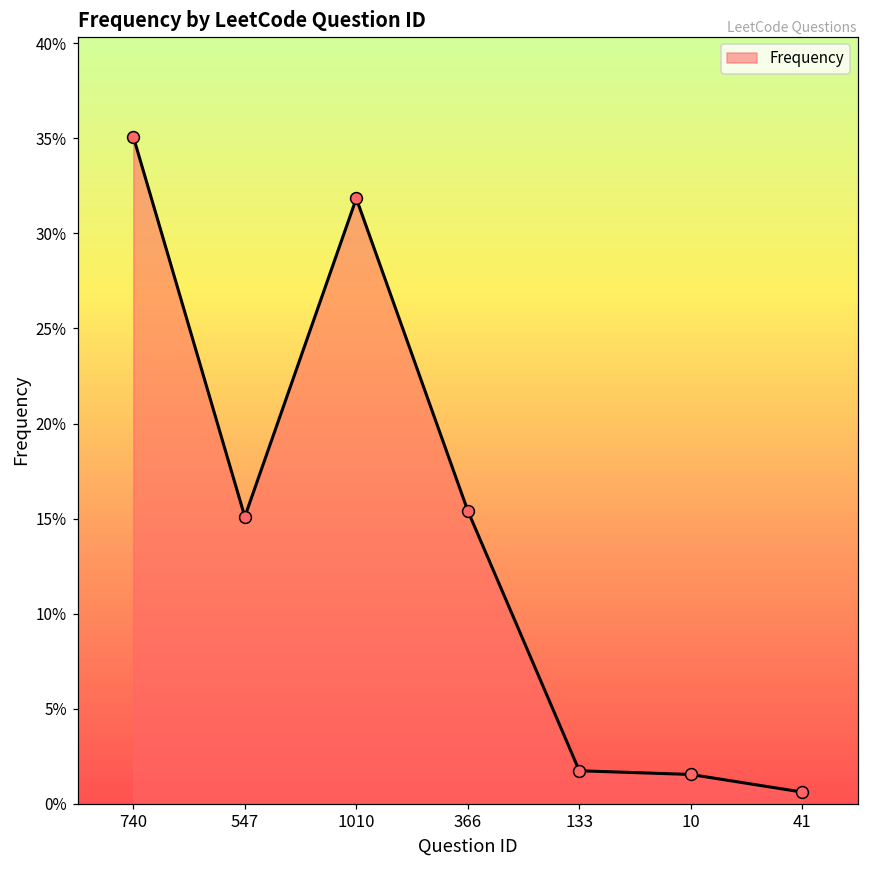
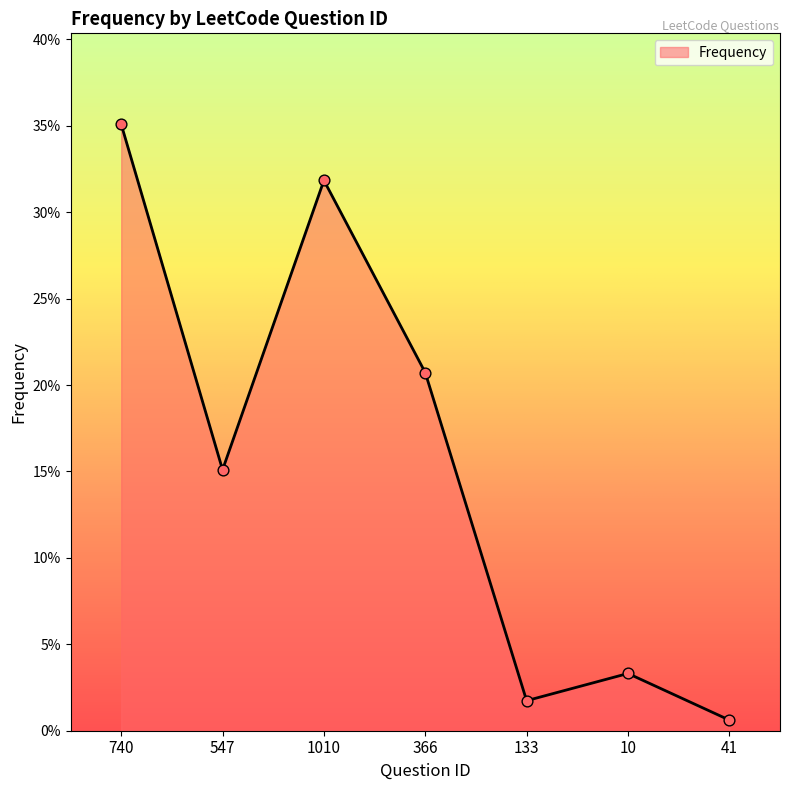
366: 15.4% -> 20.7%
10: 1.5% -> 3.3%
